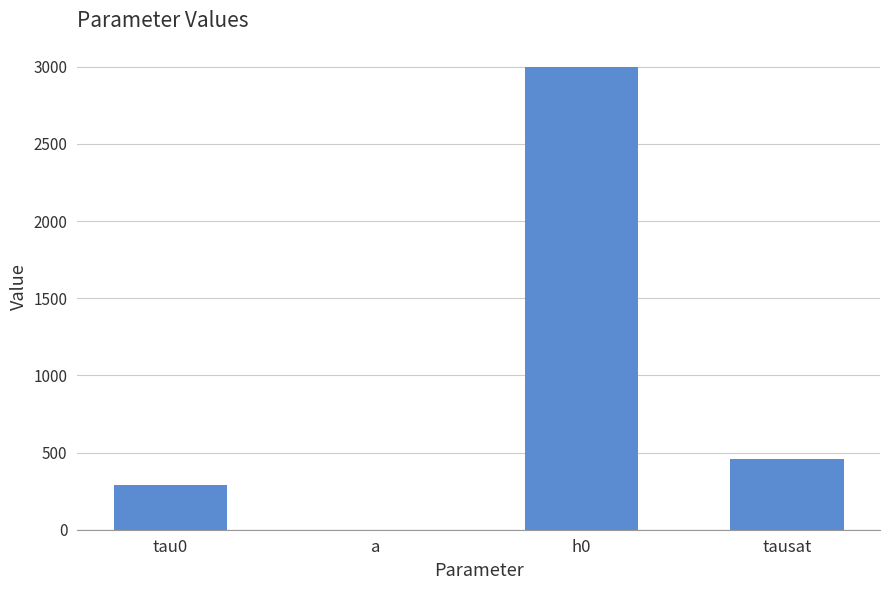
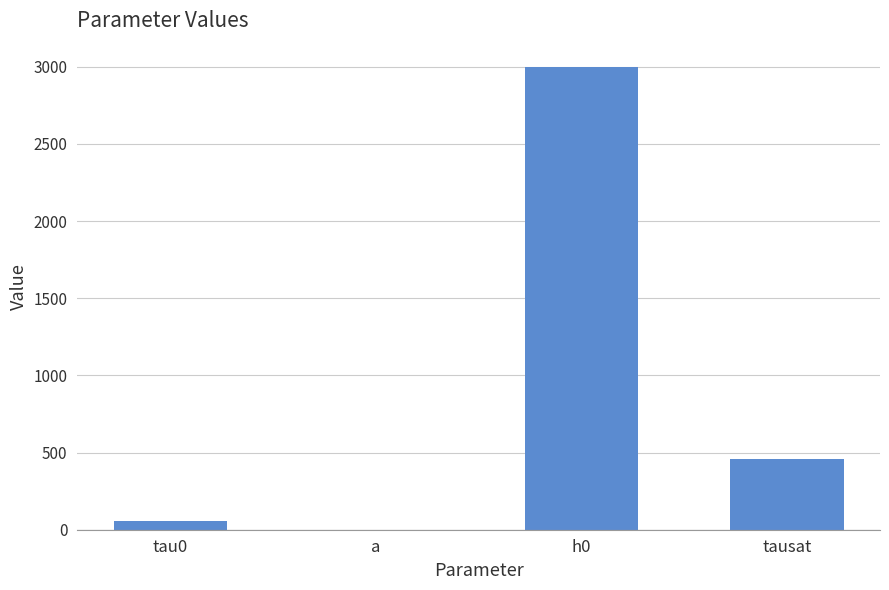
tau0: 290 -> 60
